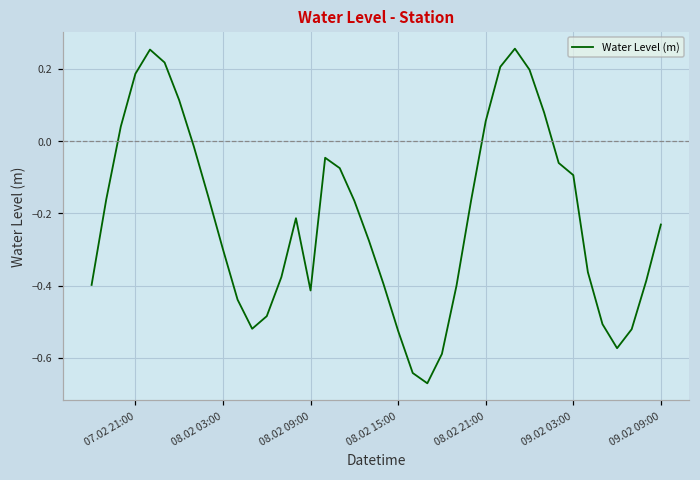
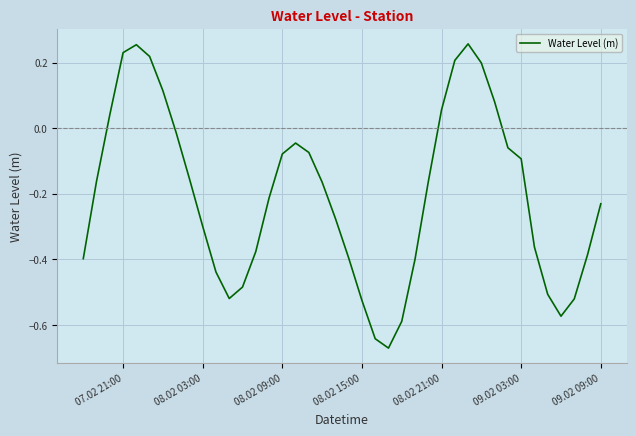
07.02 21:00: 0.19 -> 0.23
08.02 09:00: -0.41 -> -0.08
